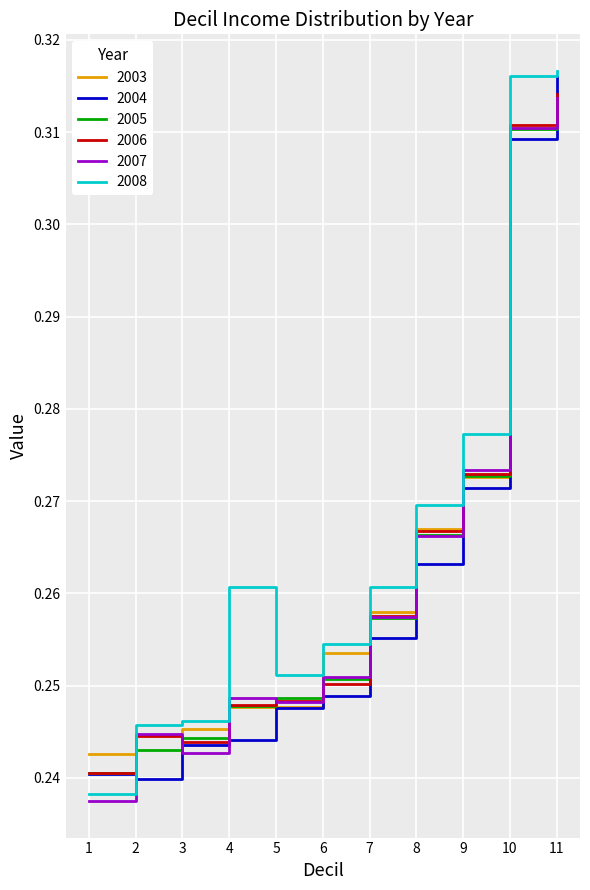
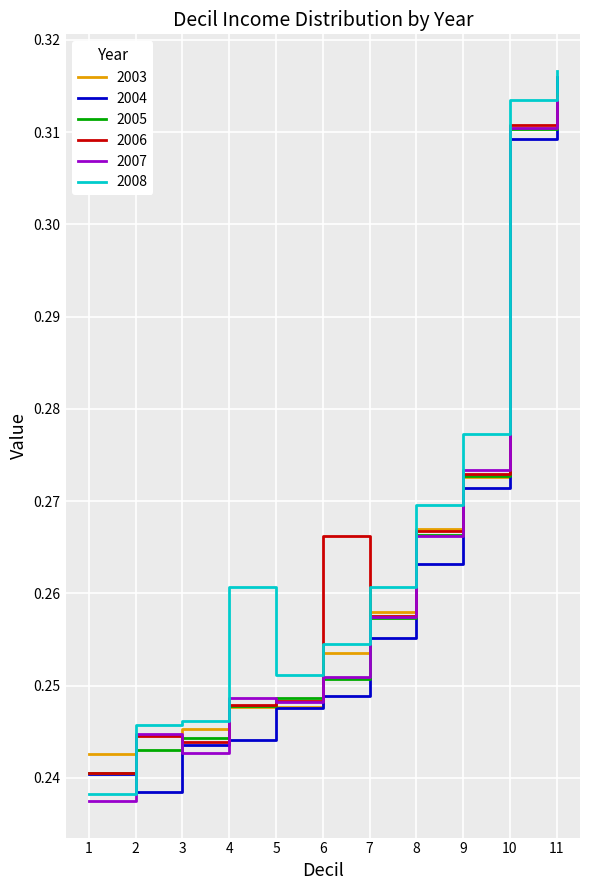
2004, 2: 0.240 -> 0.238
2006, 6: 0.250 -> 0.266
2008, 10: 0.316 -> 0.313
